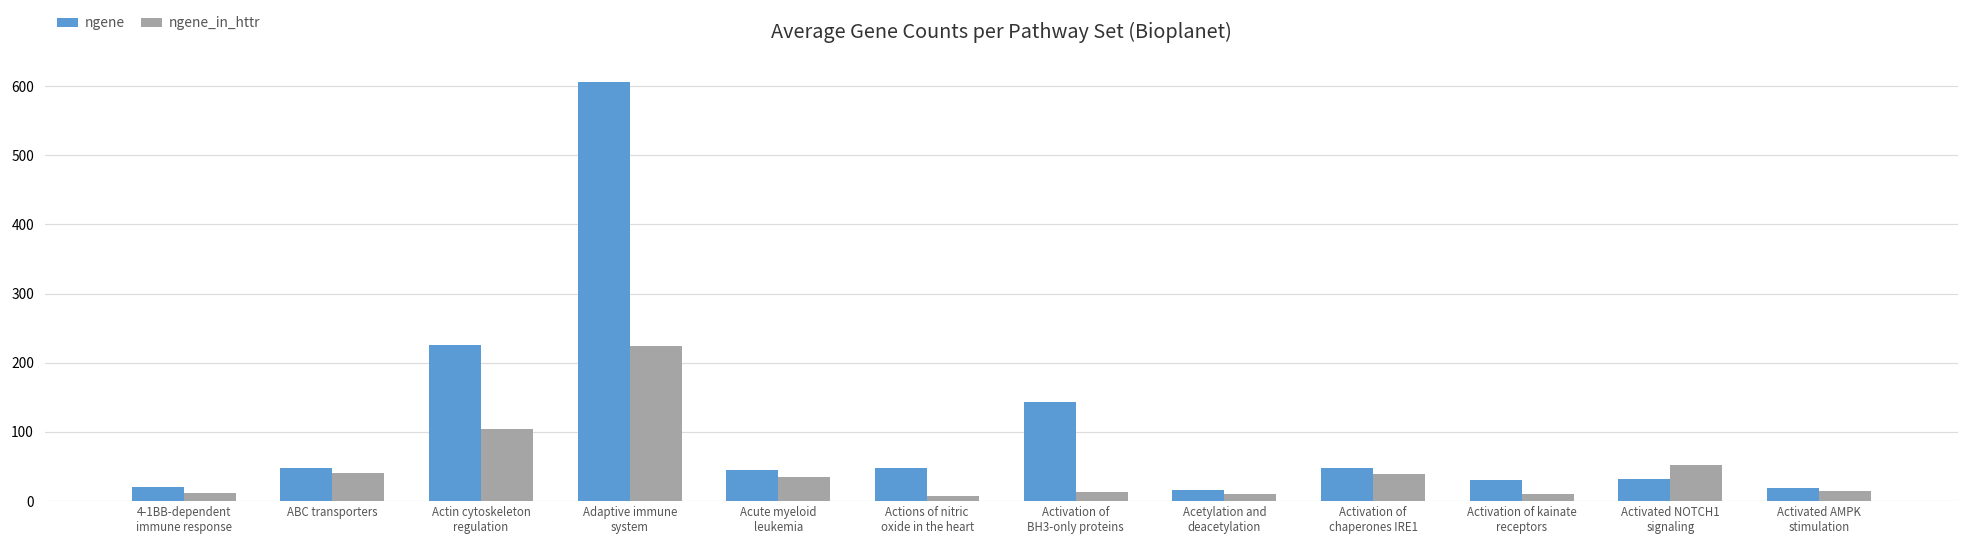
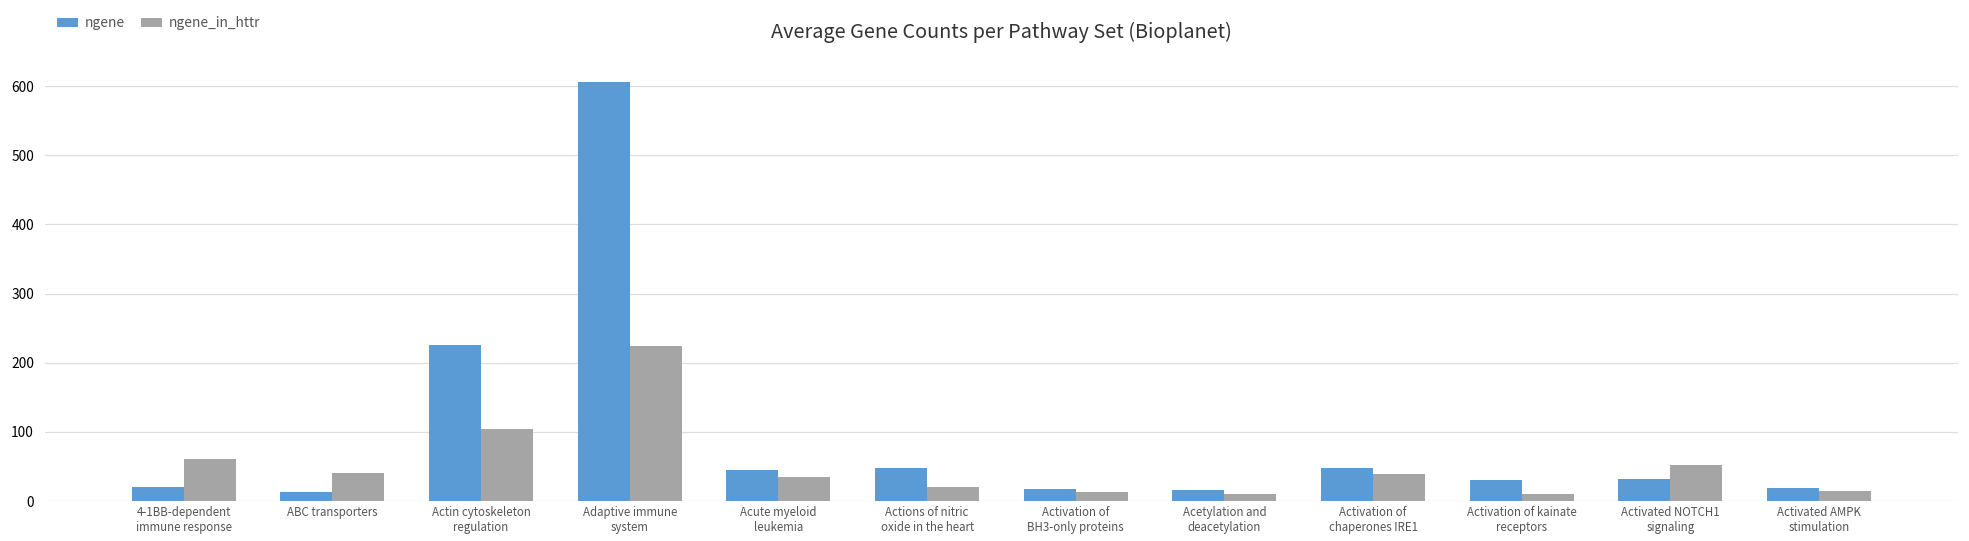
ngene_in_httr, 4-1BB-dependent immune response: 10 -> 60
ngene, ABC transporters: 50 -> 10
ngene_in_httr, Actions of nitric oxide in the heart: 10 -> 20
ngene, Activation of BH3-only proteins: 140 -> 20
